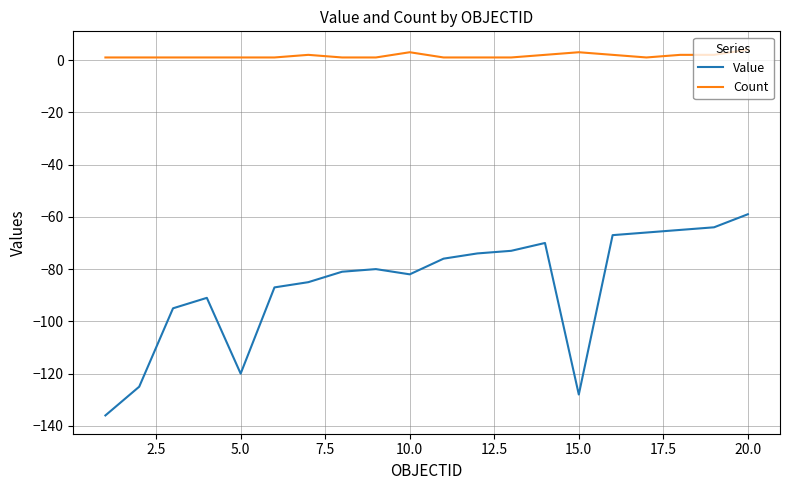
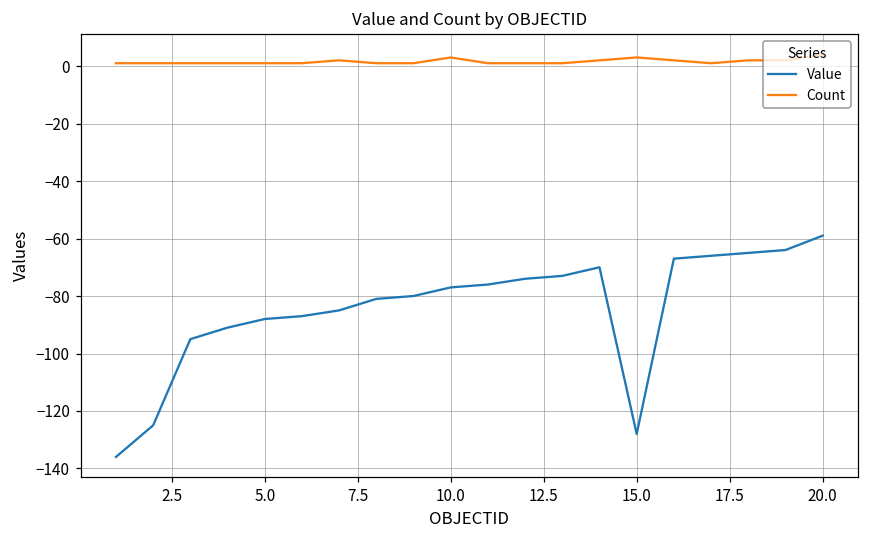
Value, 5.0: -120 -> -88
Value, 10.0: -82 -> -77
